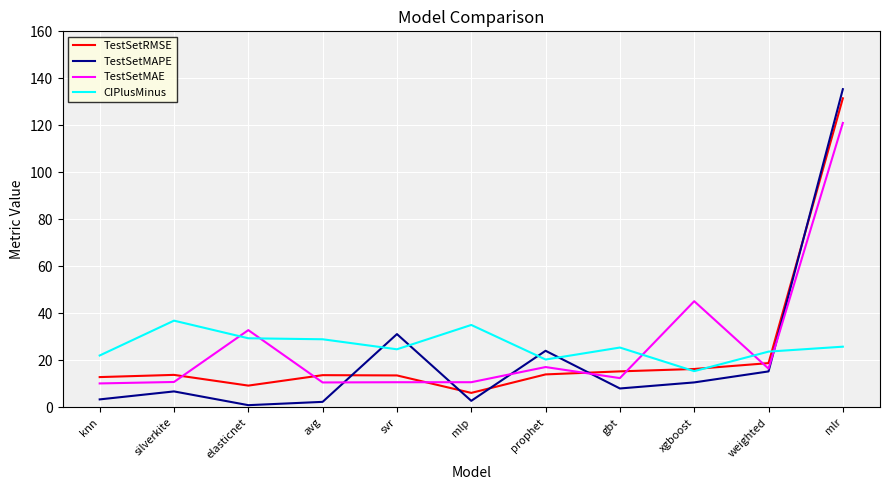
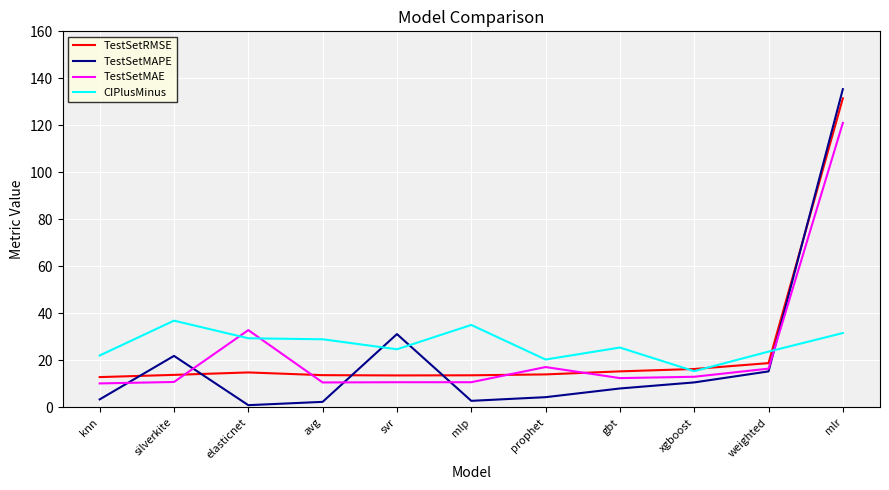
TestSetMAPE, silverkite: 7 -> 22
TestSetRMSE, elasticnet: 9 -> 15
TestSetRMSE, mlp: 6 -> 14
TestSetMAPE, prophet: 24 -> 4
TestSetMAE, xgboost: 45 -> 13
CIPlusMinus, mlr: 26 -> 32
